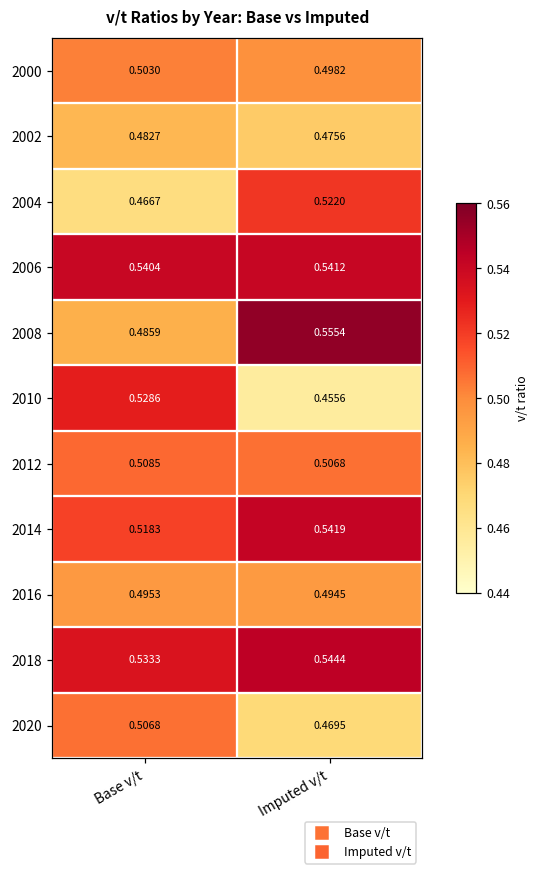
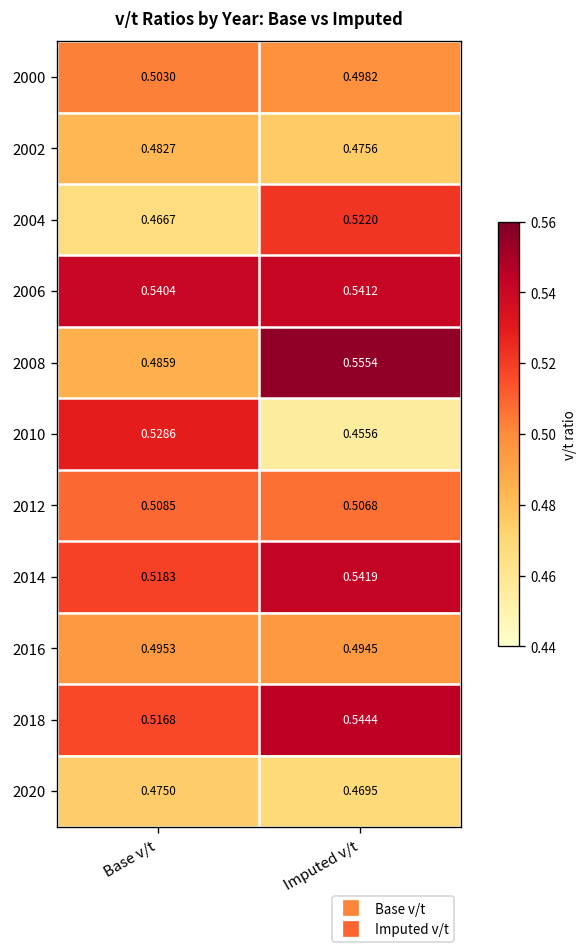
2018, Base v/t: 0.5333 -> 0.5168
2020, Base v/t: 0.5068 -> 0.4750
